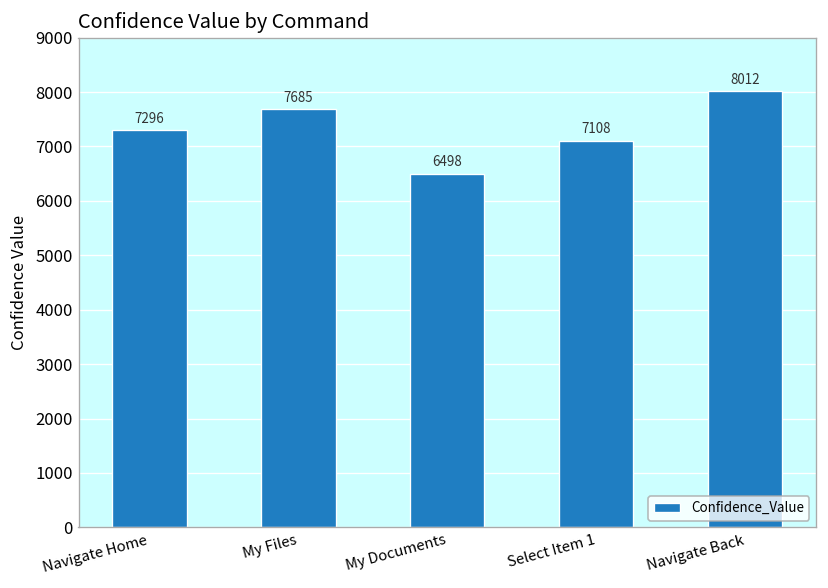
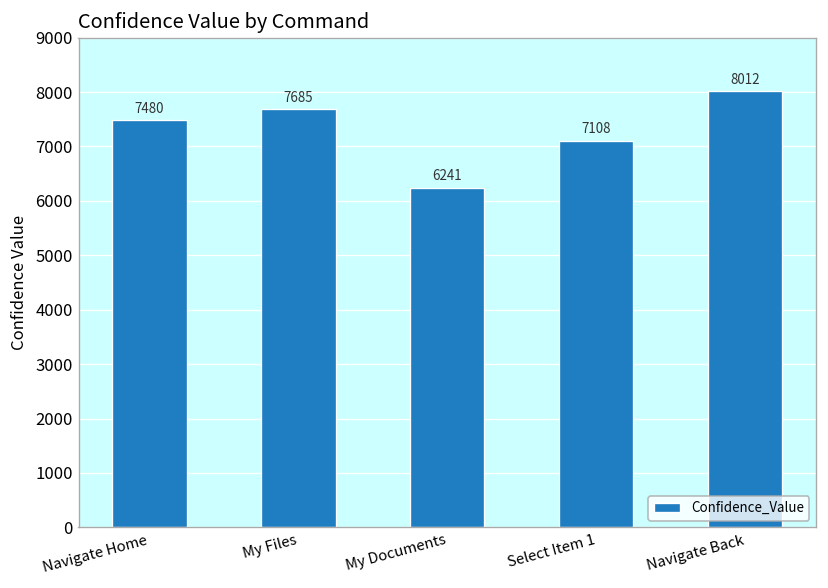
Navigate Home: 7296 -> 7480
My Documents: 6498 -> 6241
